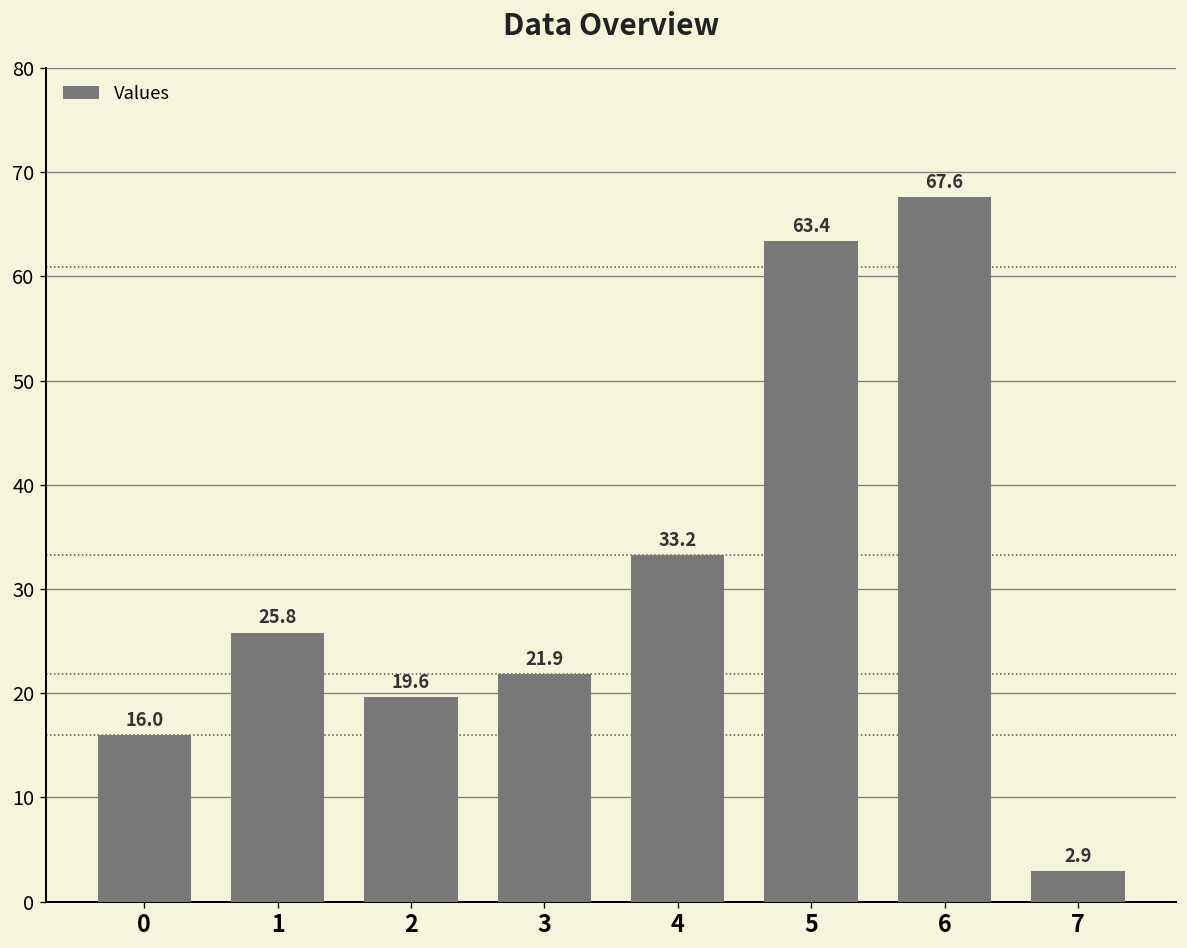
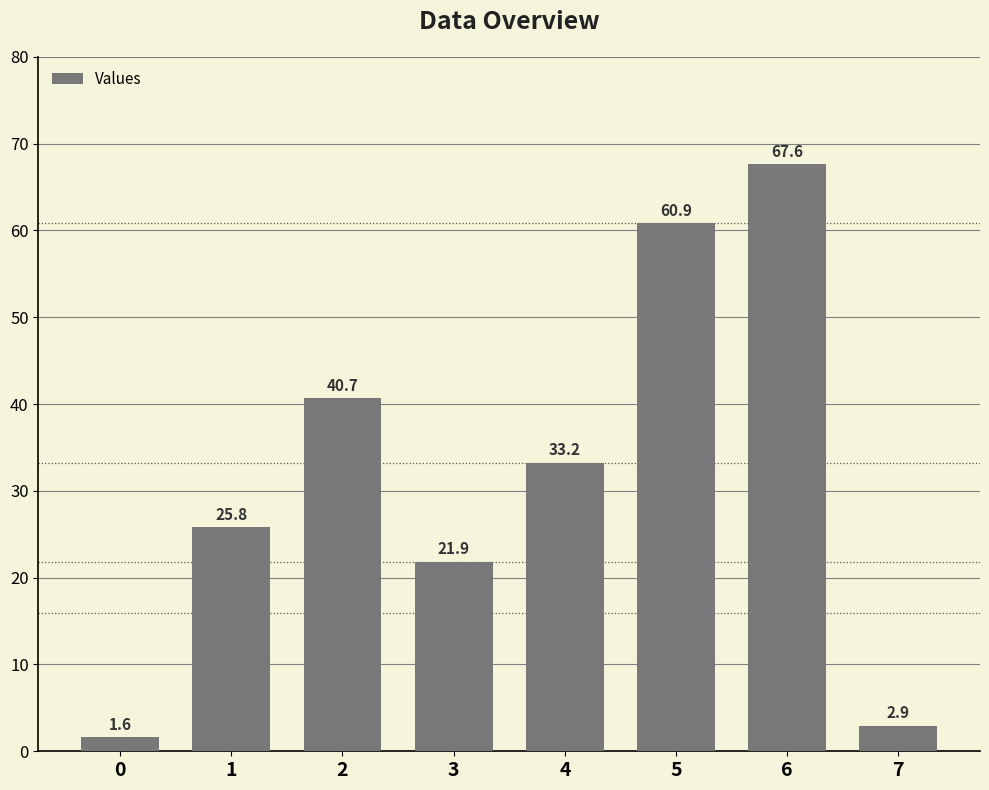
0: 16.0 -> 1.6
2: 19.6 -> 40.7
5: 63.4 -> 60.9
